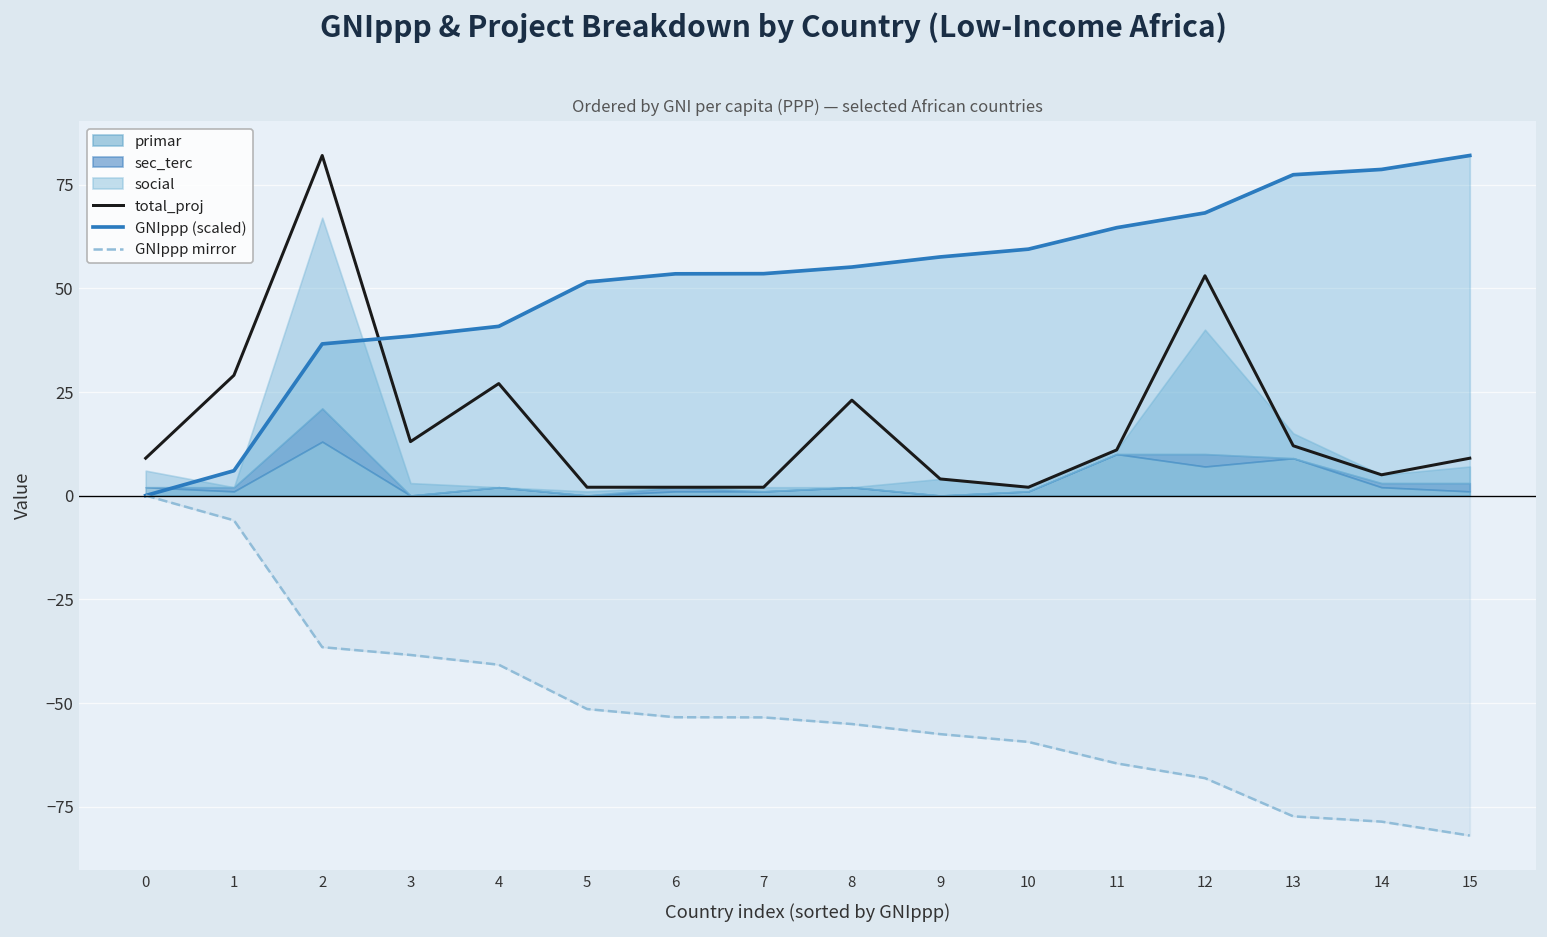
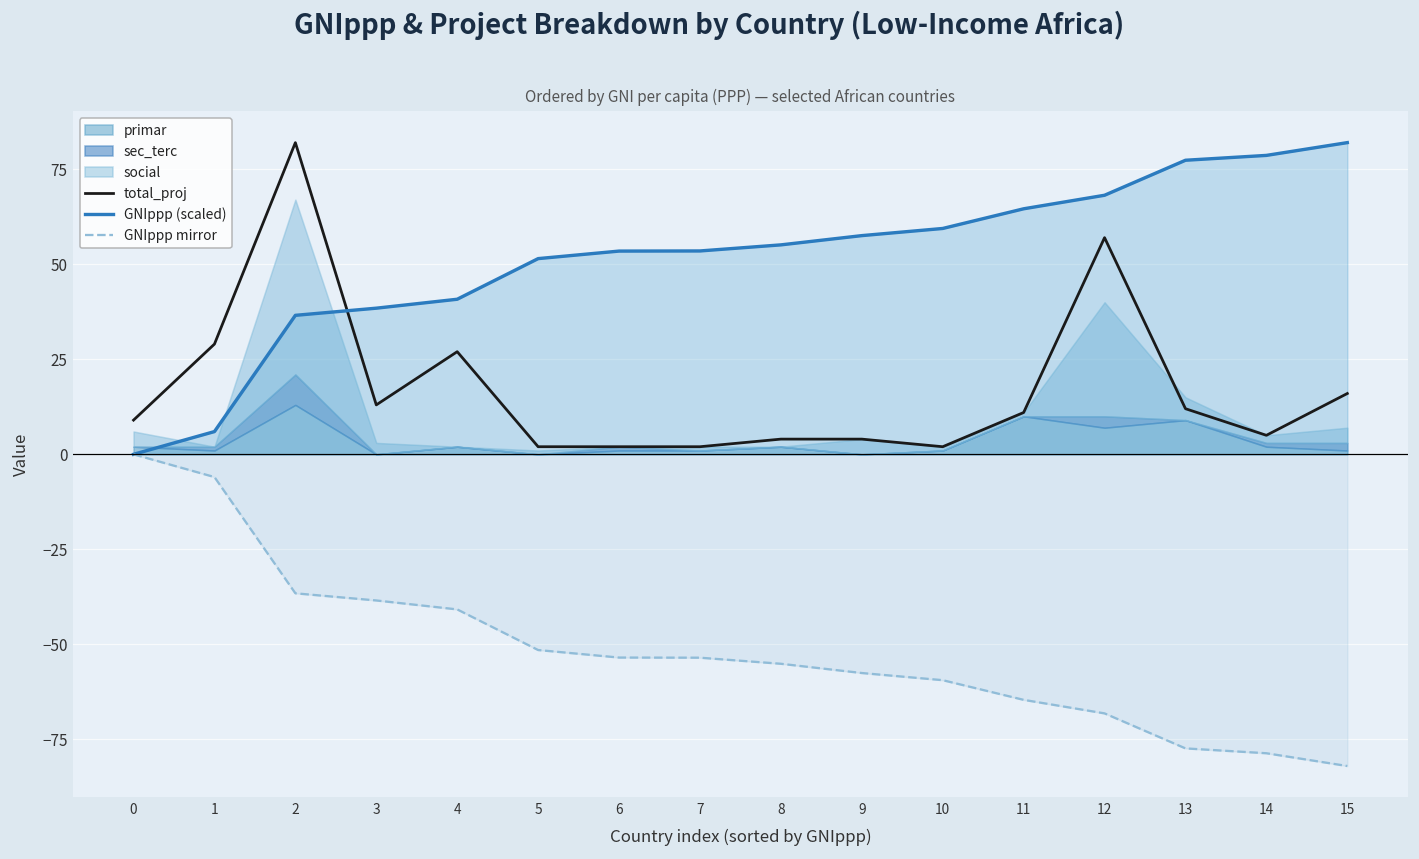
total_proj, 8: 23 -> 4
total_proj, 12: 53 -> 57
total_proj, 15: 9 -> 16
